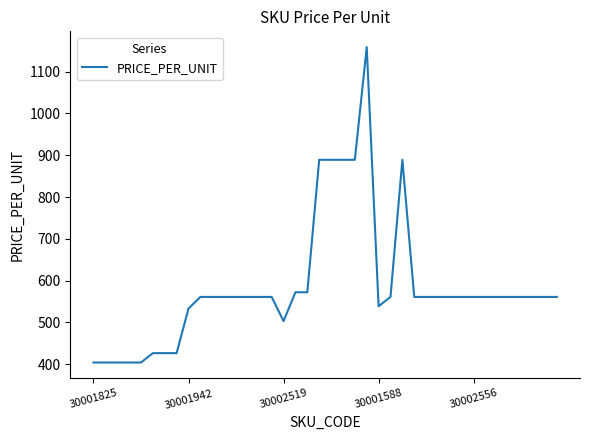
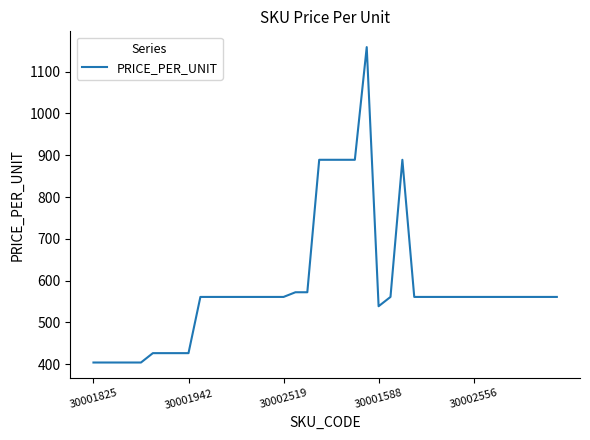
30001942: 530 -> 430
30002519: 500 -> 560
